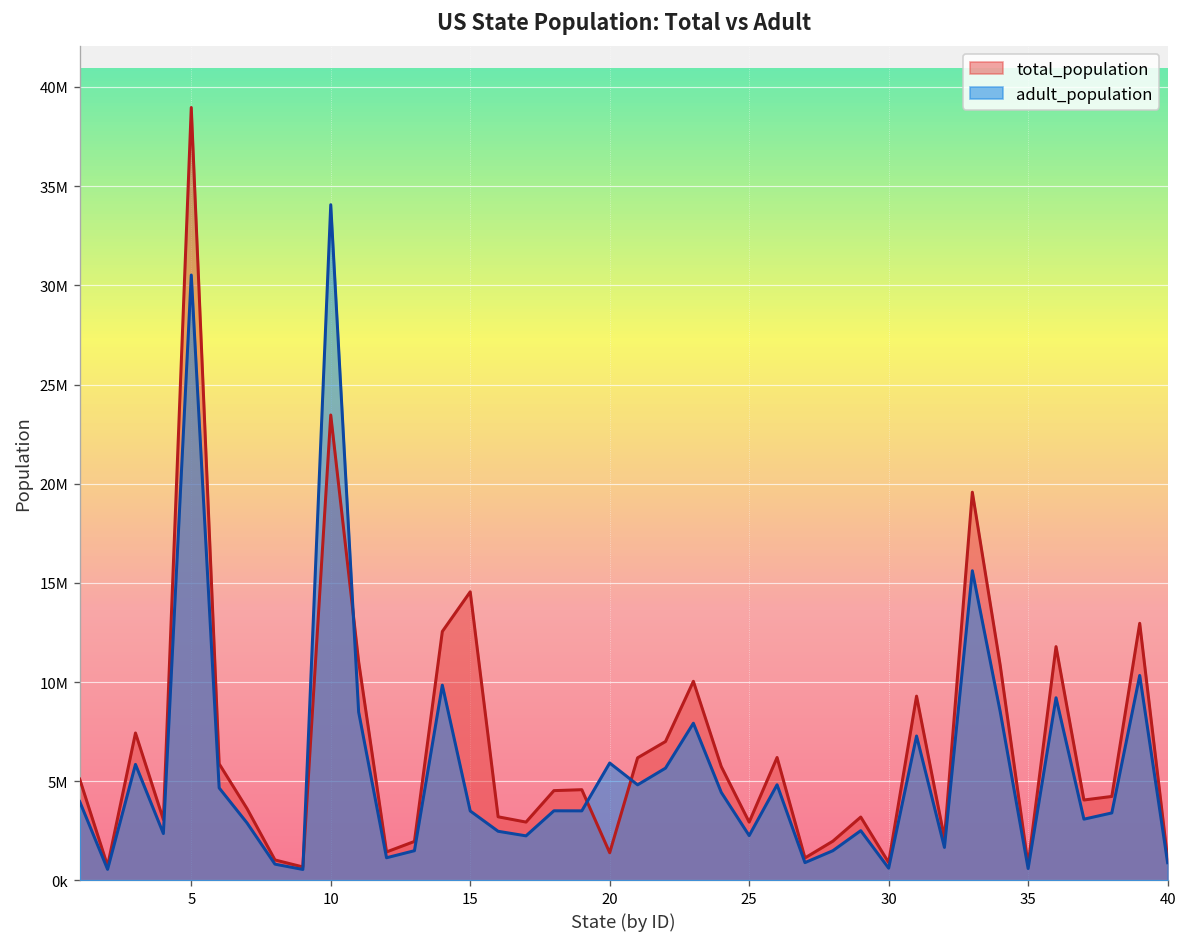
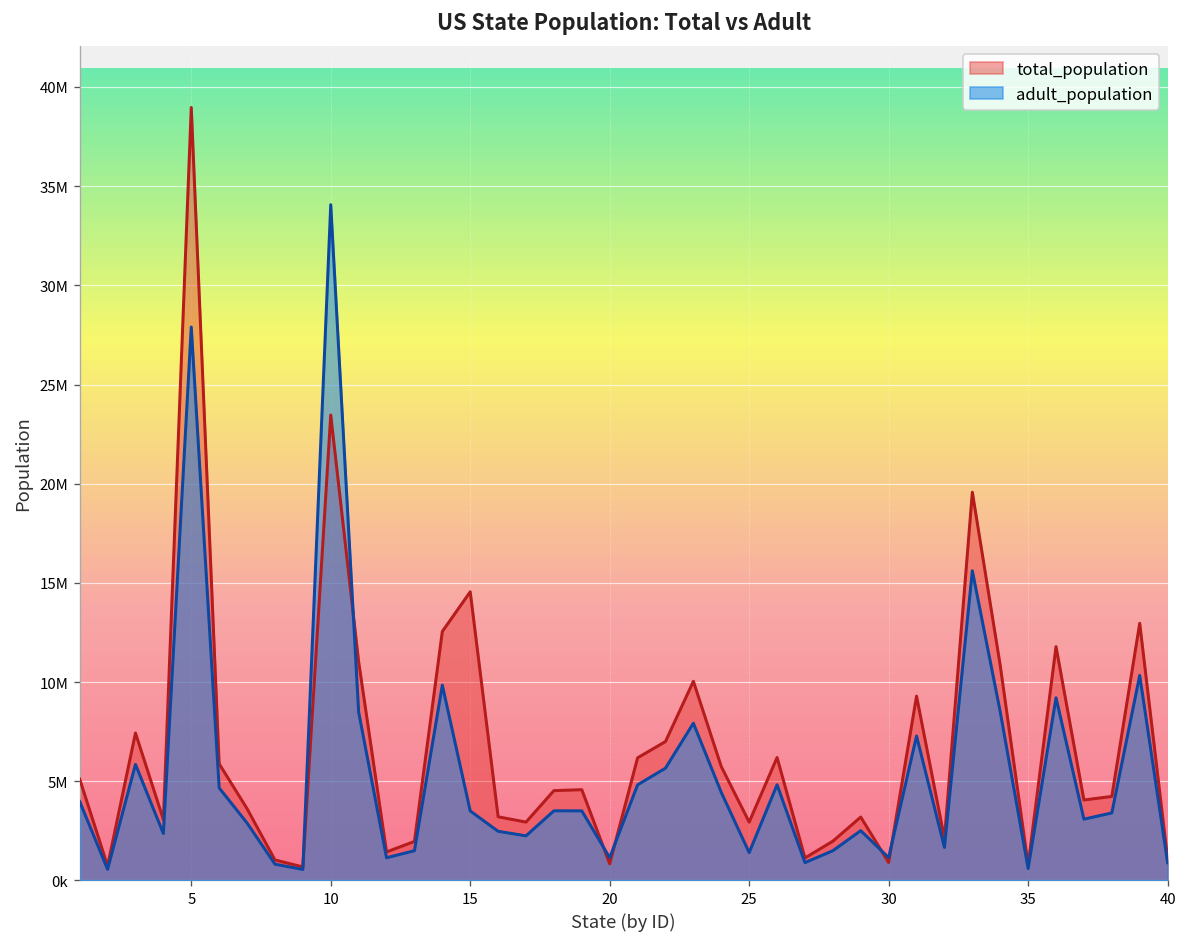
adult_population, 5: 30500000 -> 27900000
total_population, 20: 1400000 -> 800000
adult_population, 20: 5900000 -> 1100000
adult_population, 25: 2300000 -> 1400000
adult_population, 30: 600000 -> 1200000
